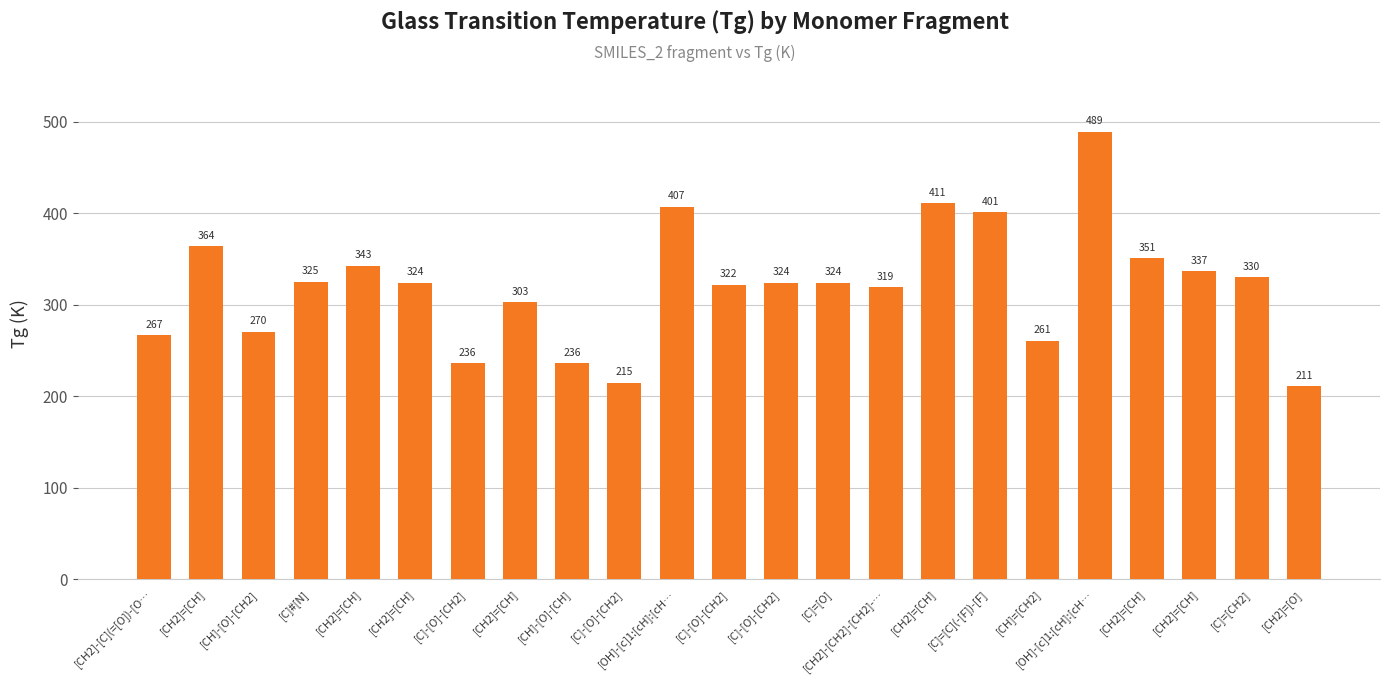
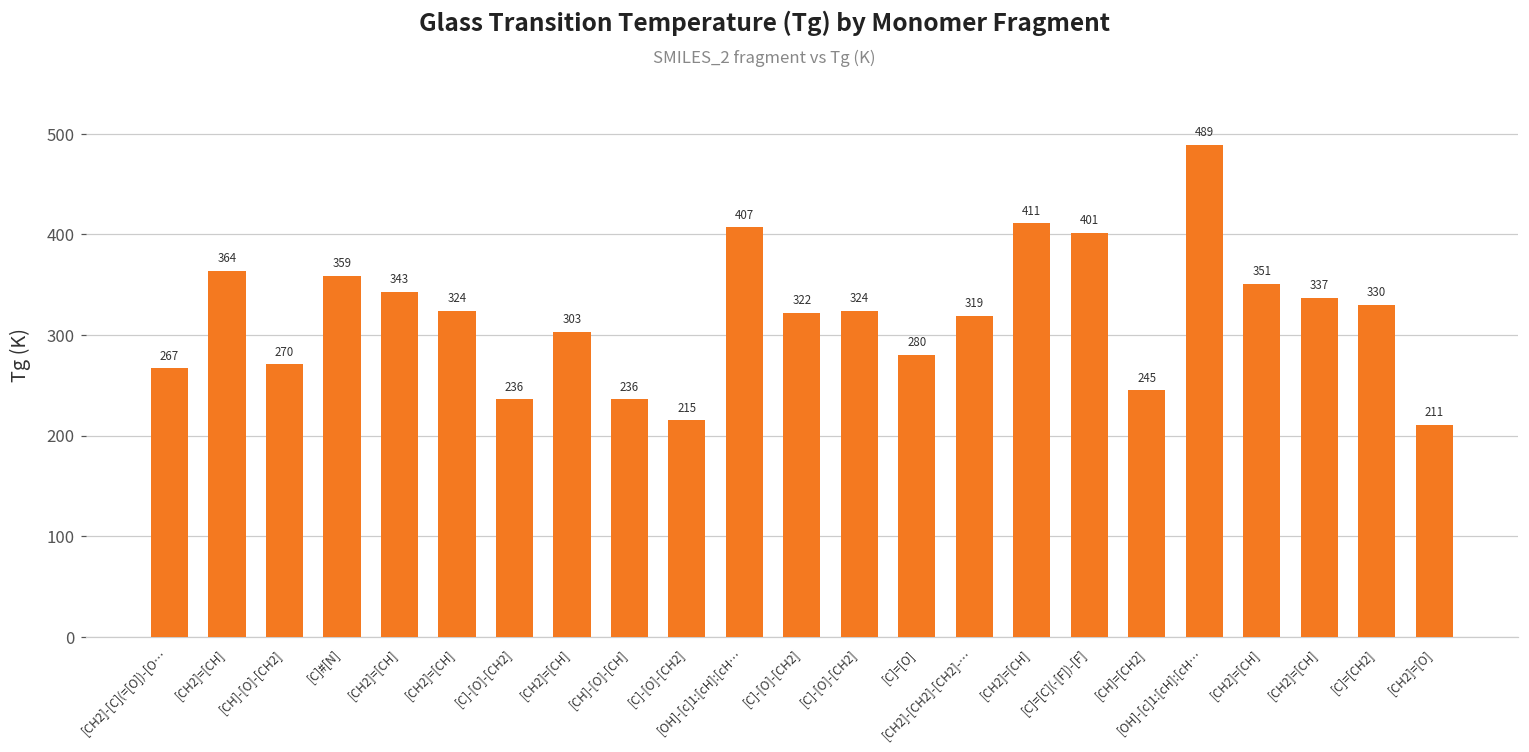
[C]#[N]: 325 -> 359
[C]=[O]: 324 -> 280
[CH]=[CH2]: 261 -> 245
